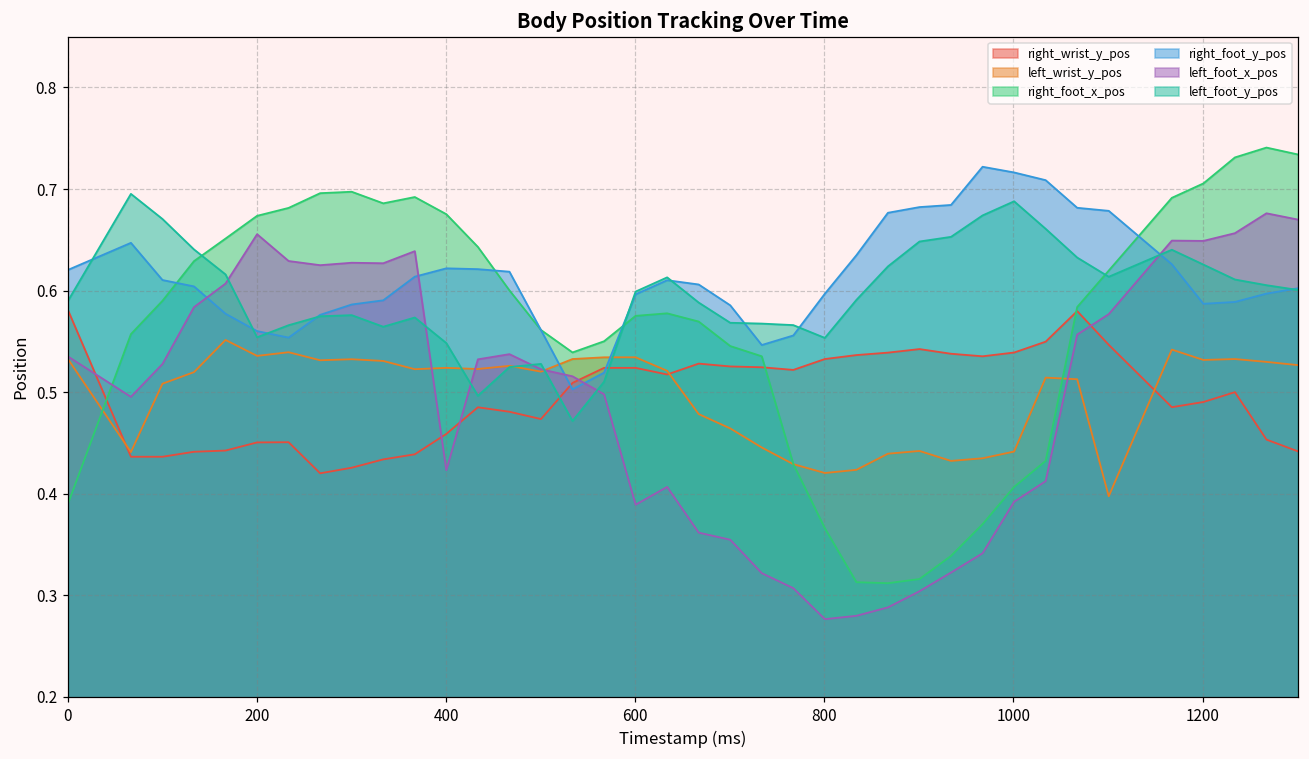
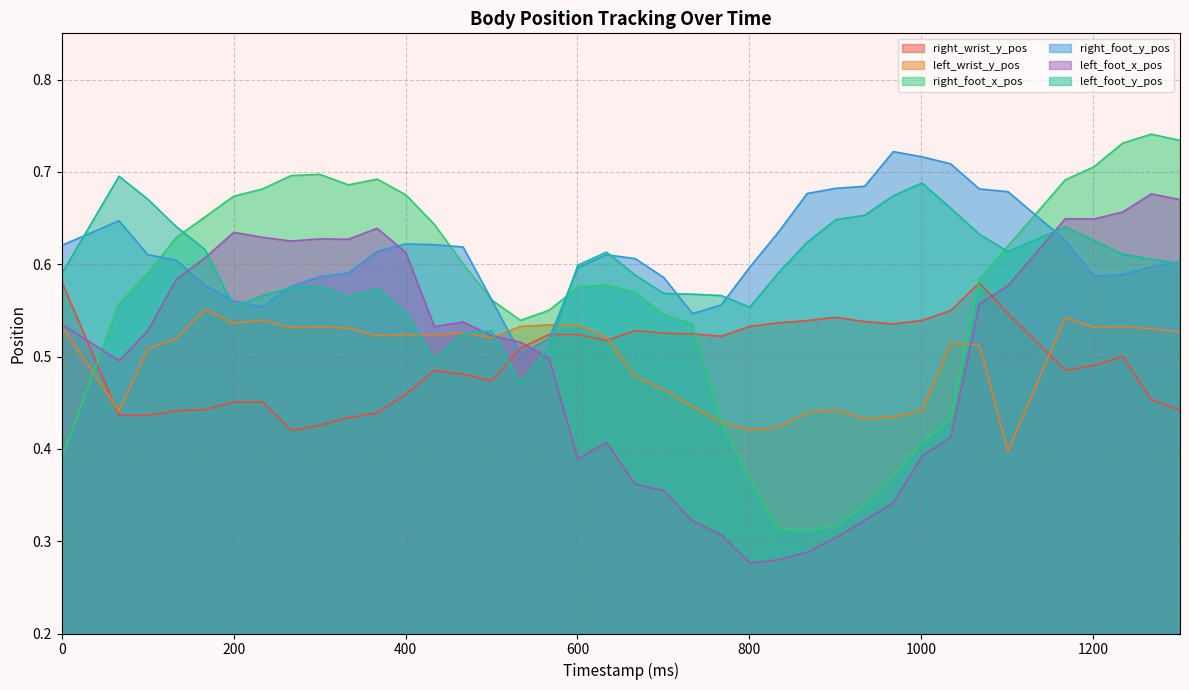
left_foot_x_pos, 200: 0.66 -> 0.63
left_foot_x_pos, 400: 0.42 -> 0.61
